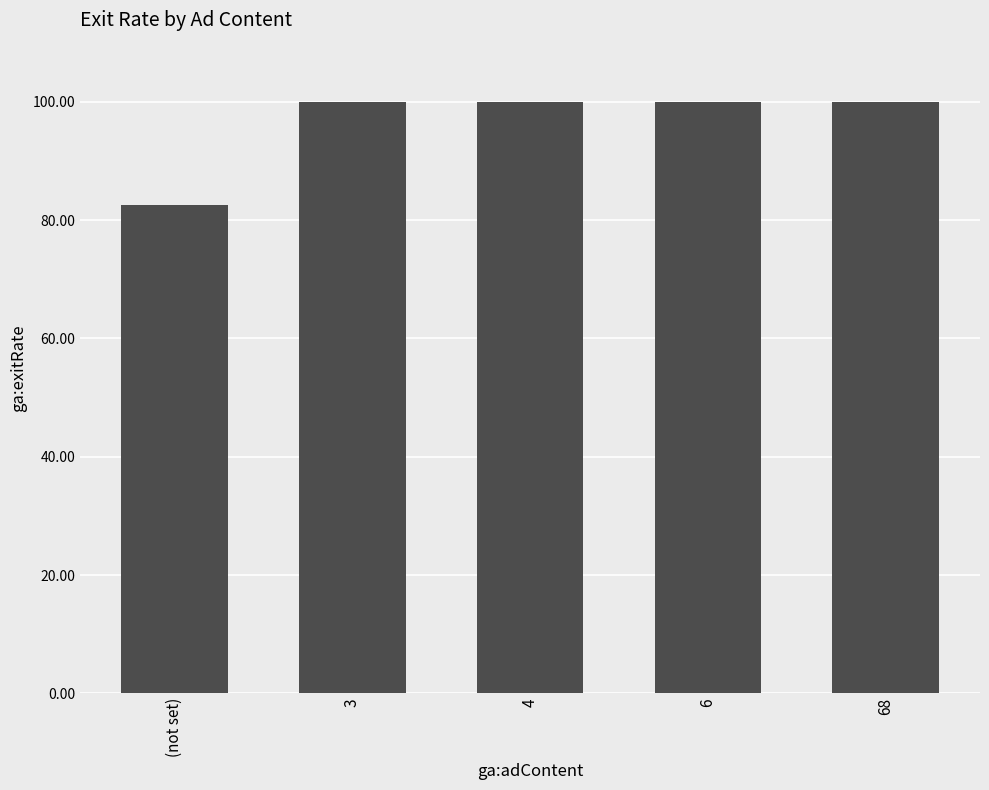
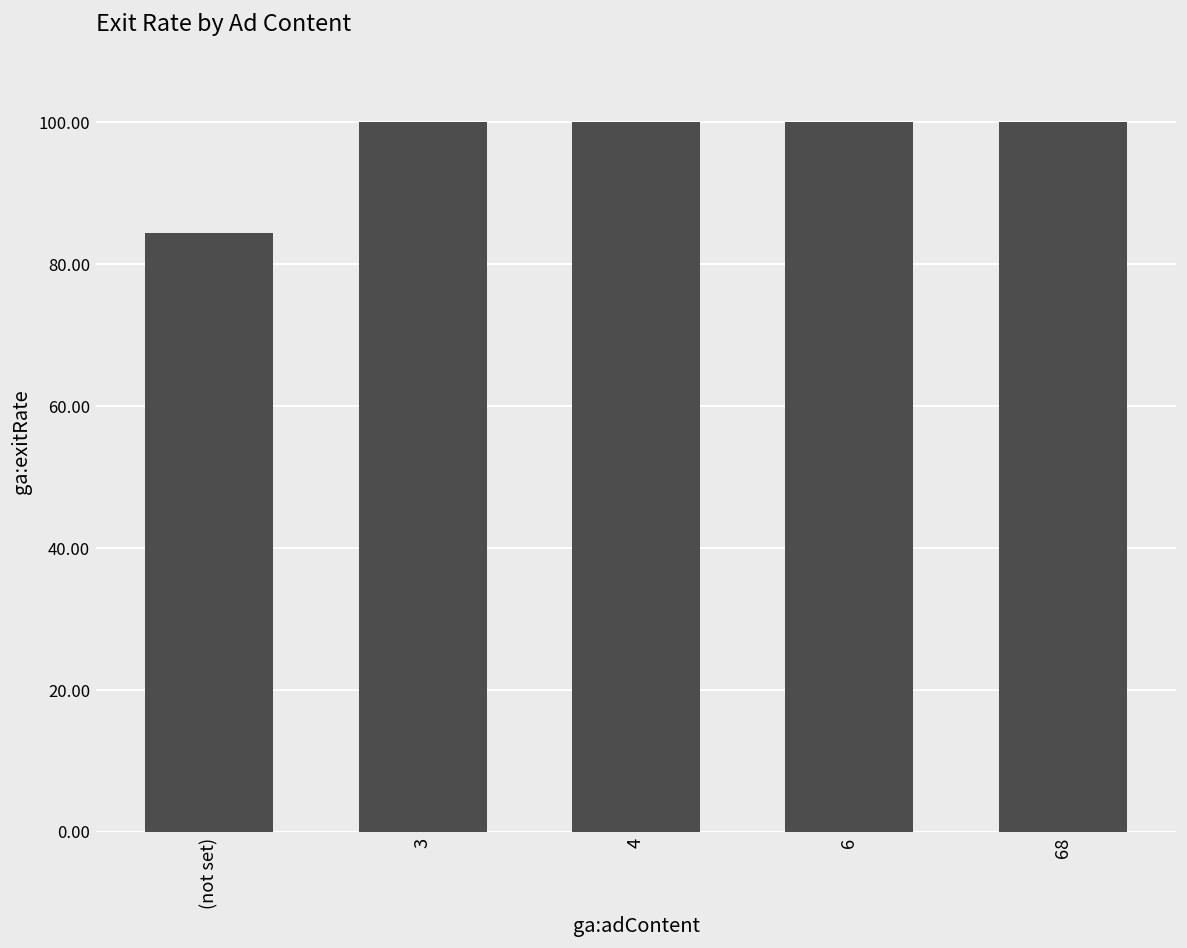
(not set): 82 -> 84
